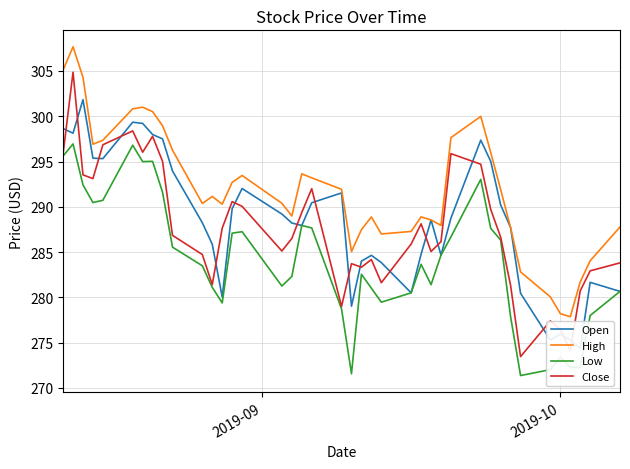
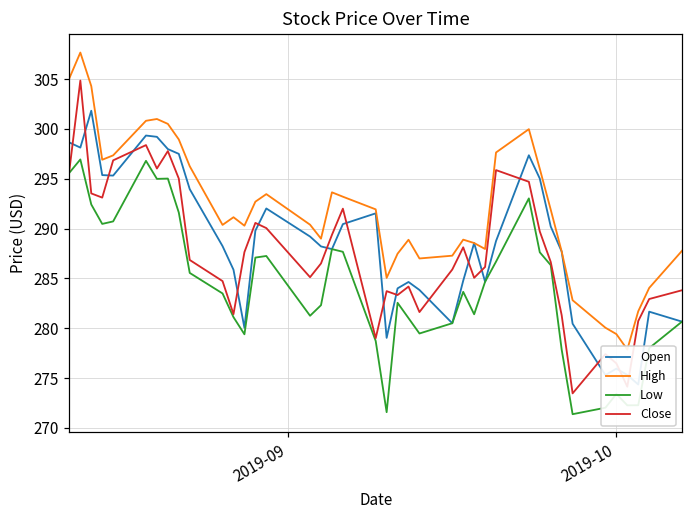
High, 2019-10: 278 -> 279
